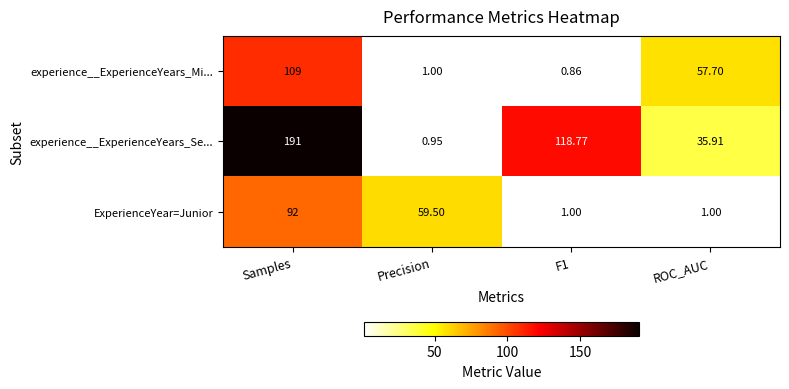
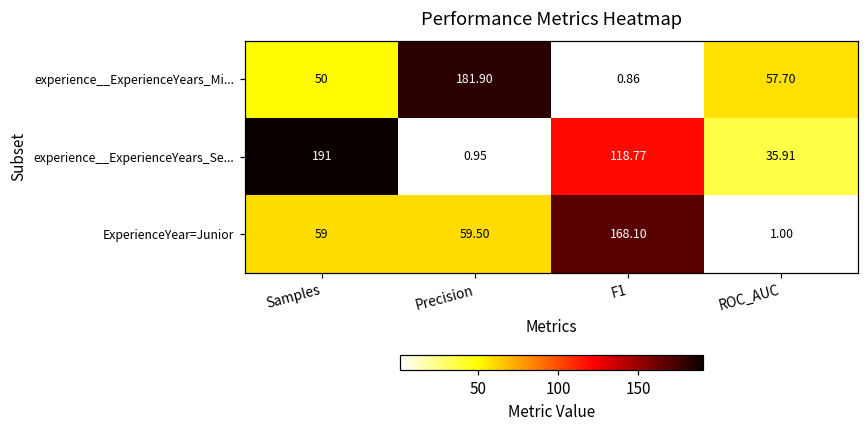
experience__ExperienceYears_Mi..., Samples: 109 -> 50
experience__ExperienceYears_Mi..., Precision: 1.00 -> 181.90
ExperienceYear=Junior, Samples: 92 -> 59
ExperienceYear=Junior, F1: 1.00 -> 168.10
